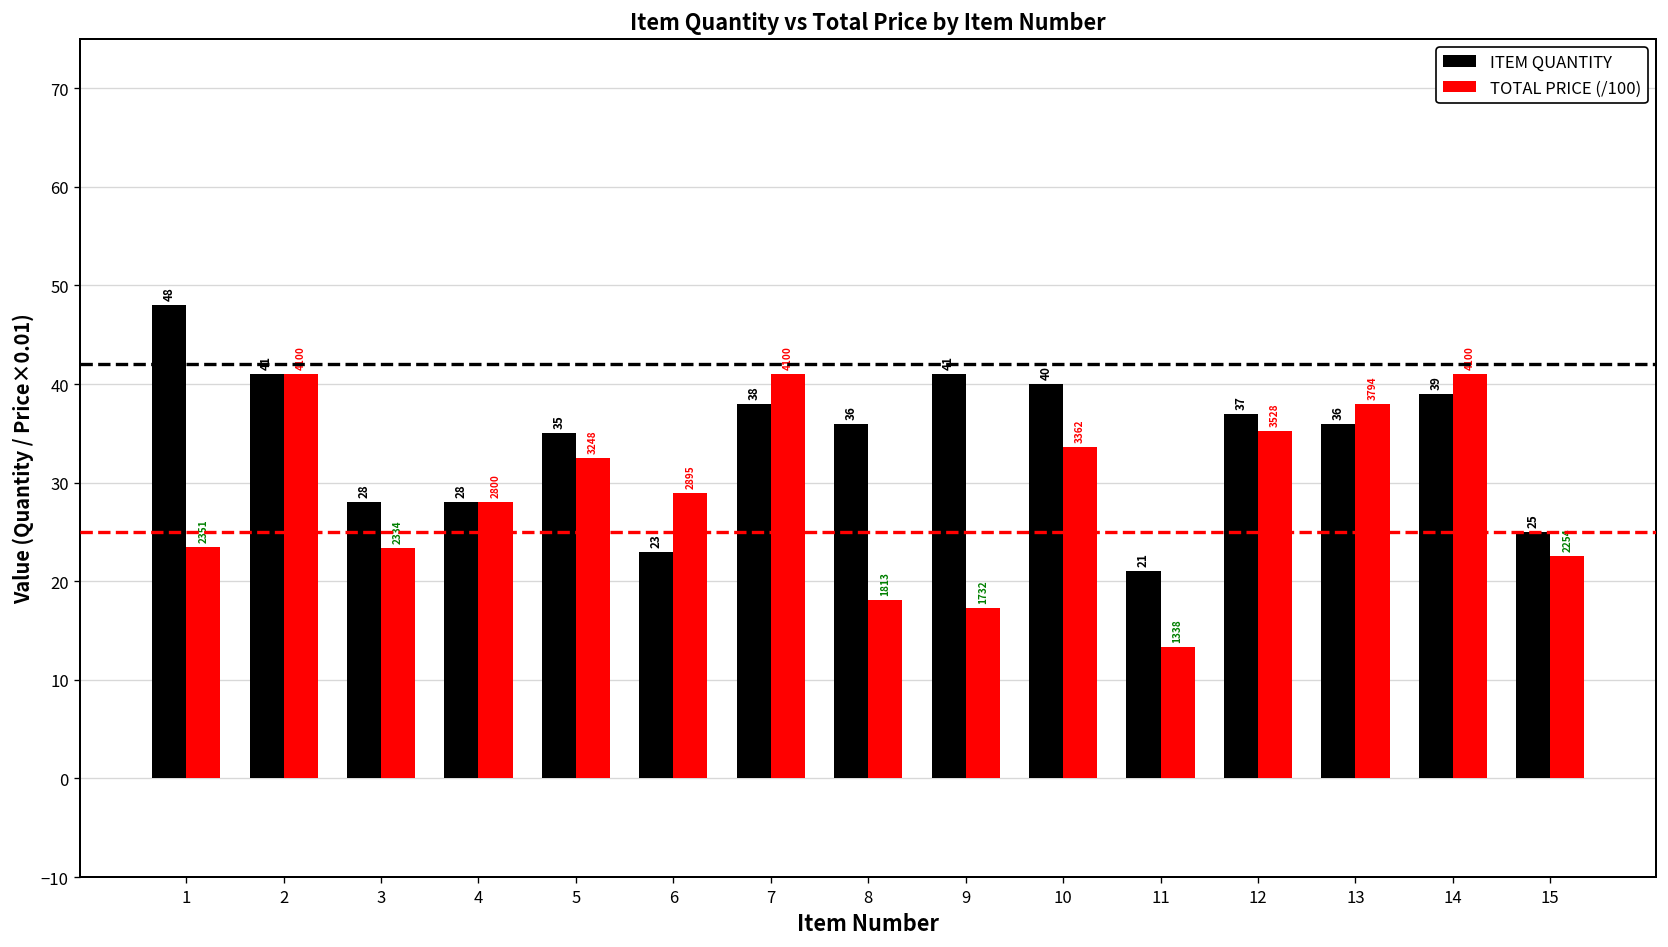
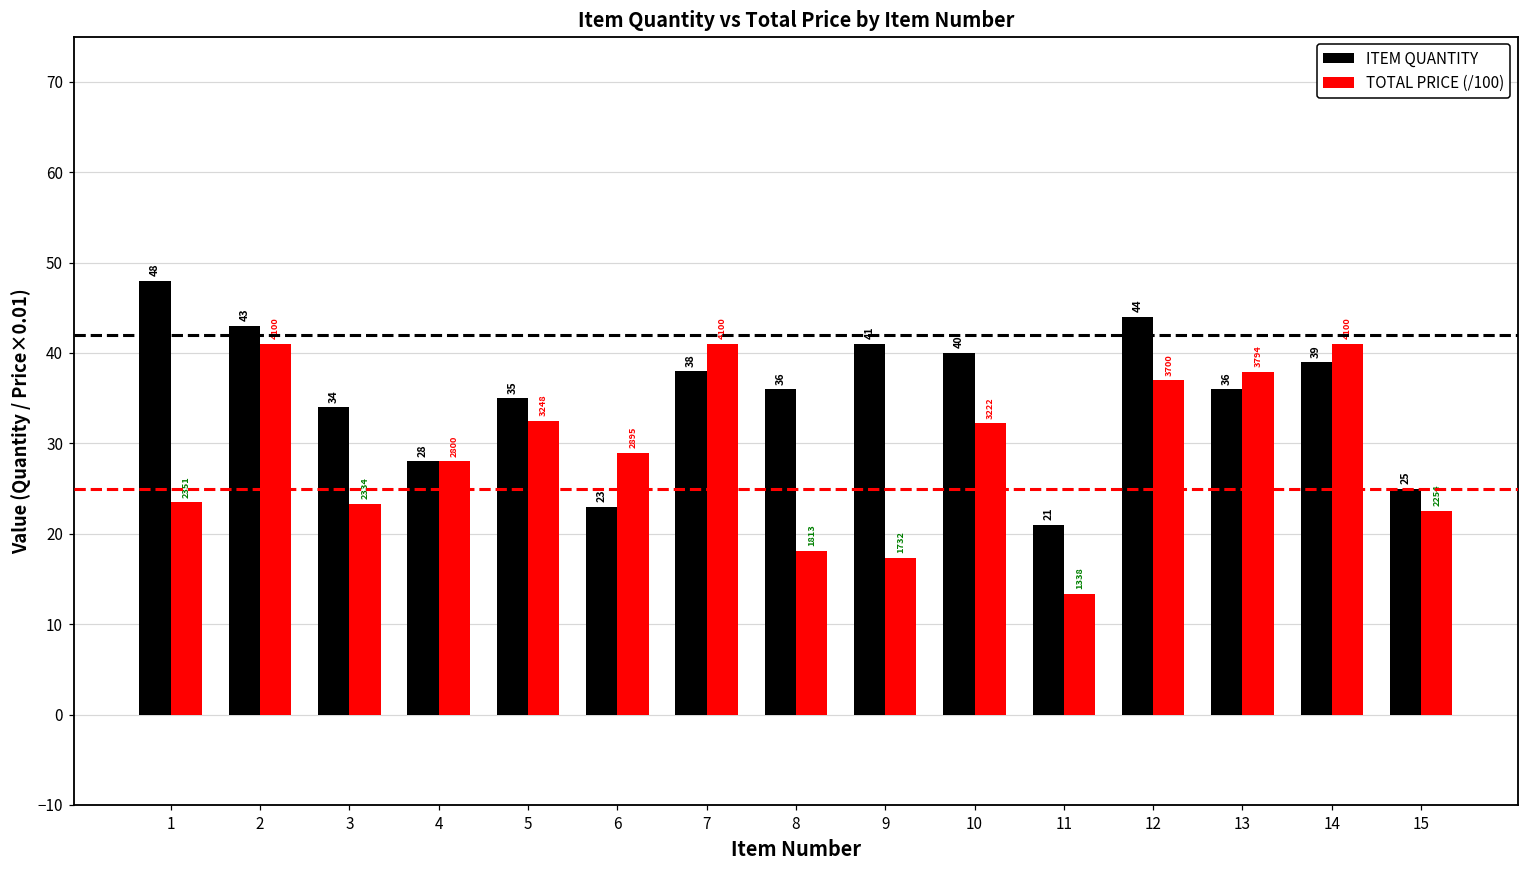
ITEM QUANTITY, 2: 41 -> 43
ITEM QUANTITY, 3: 28 -> 34
TOTAL PRICE (/100), 10: 3362 -> 3222
ITEM QUANTITY, 12: 37 -> 44
TOTAL PRICE (/100), 12: 3528 -> 3700
